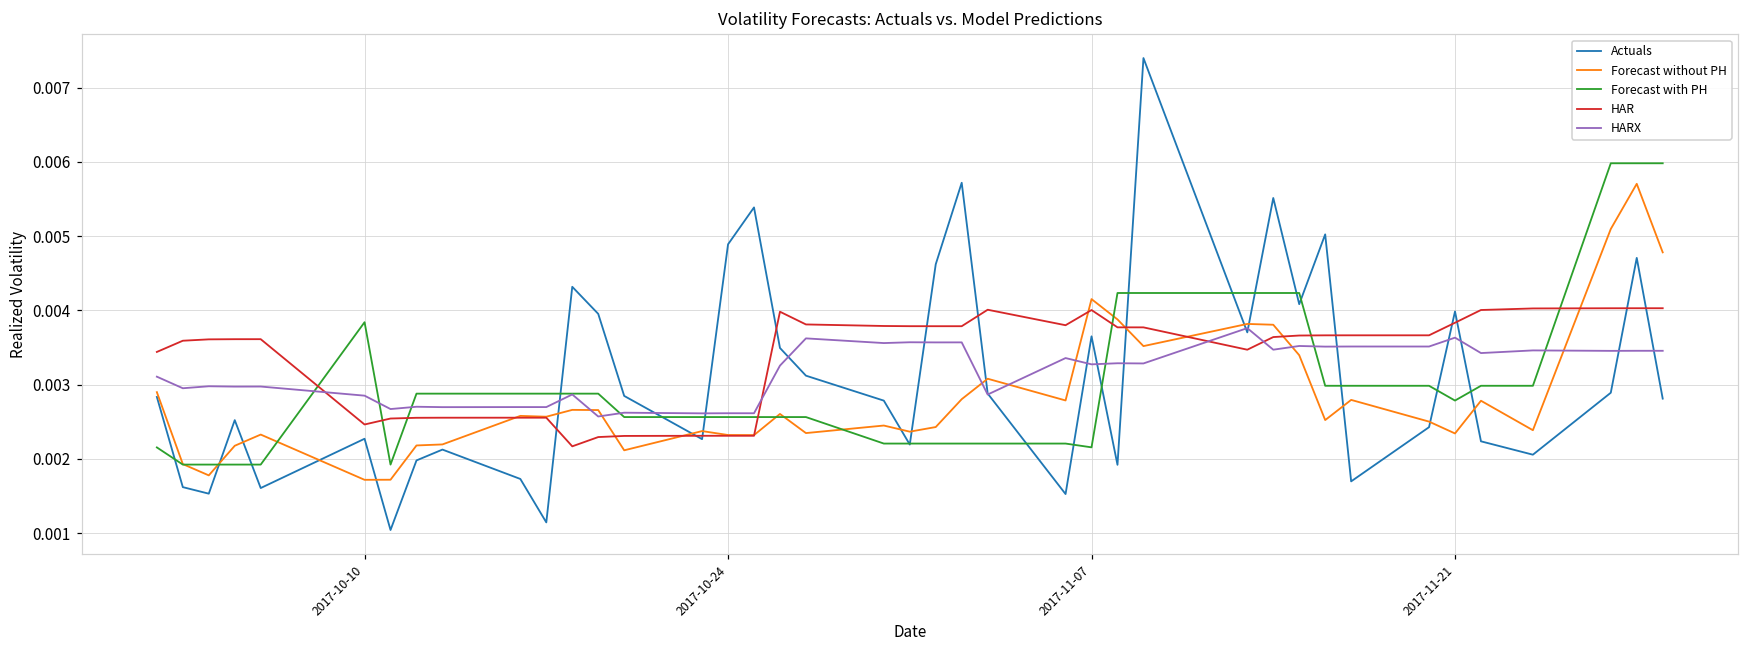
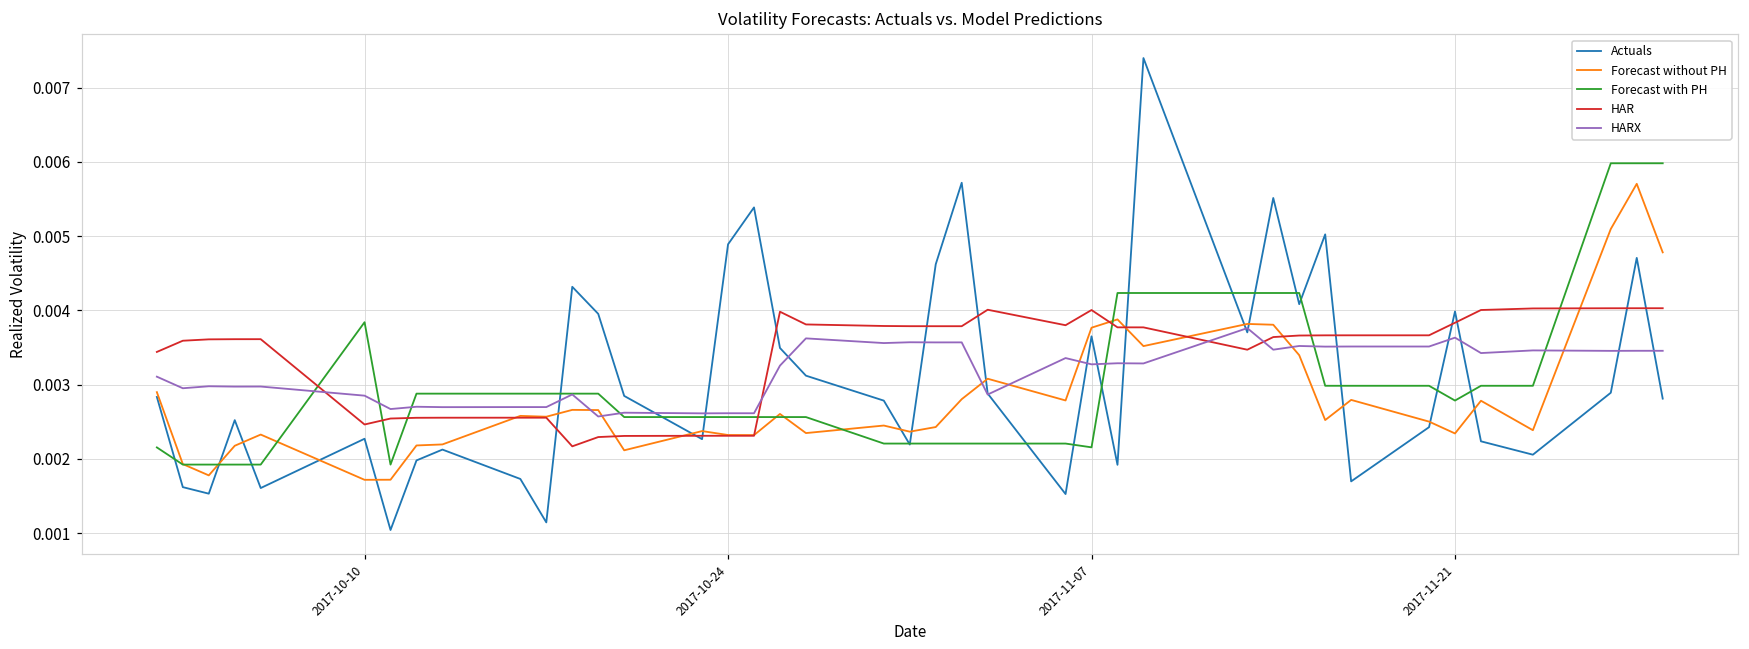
Forecast without PH, 2017-11-07: 0.0042 -> 0.0038
